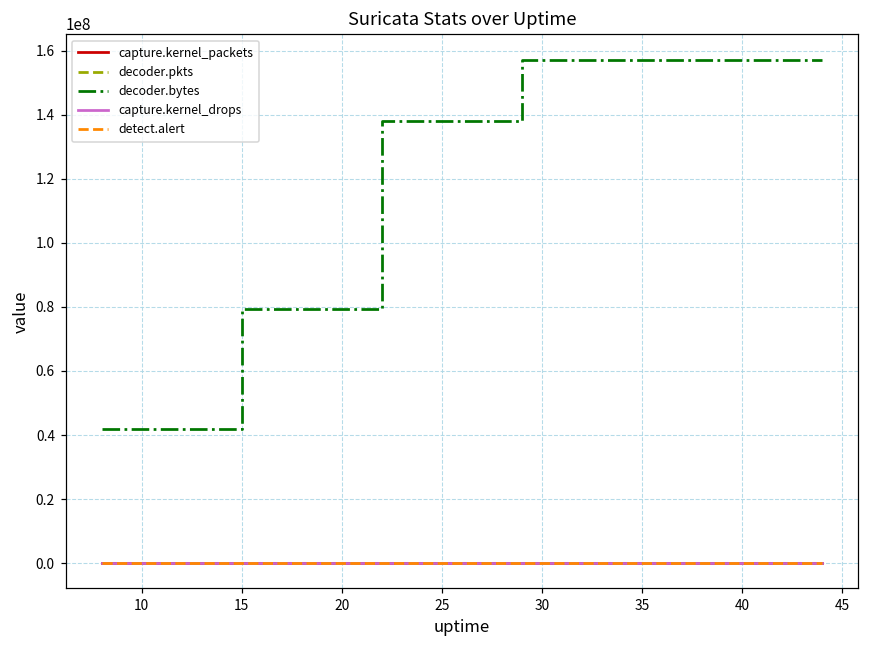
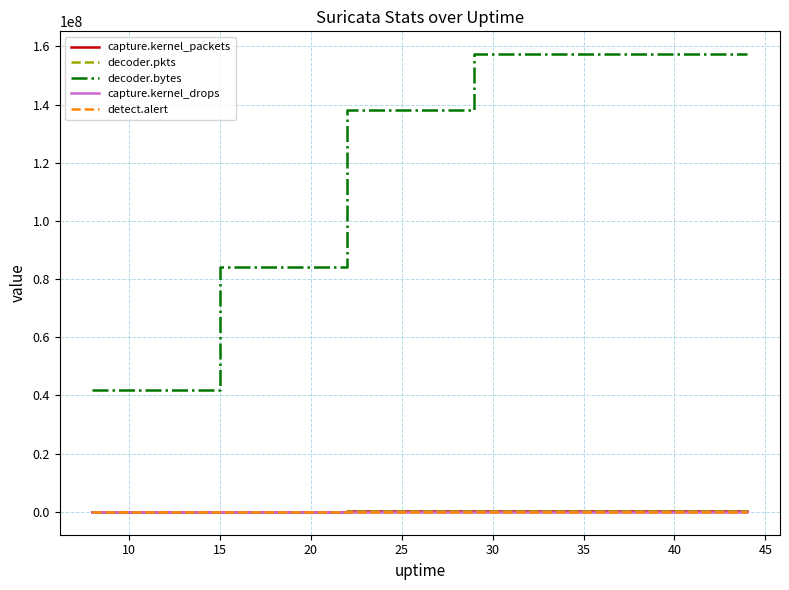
decoder.bytes, 15: 79000000 -> 84000000
